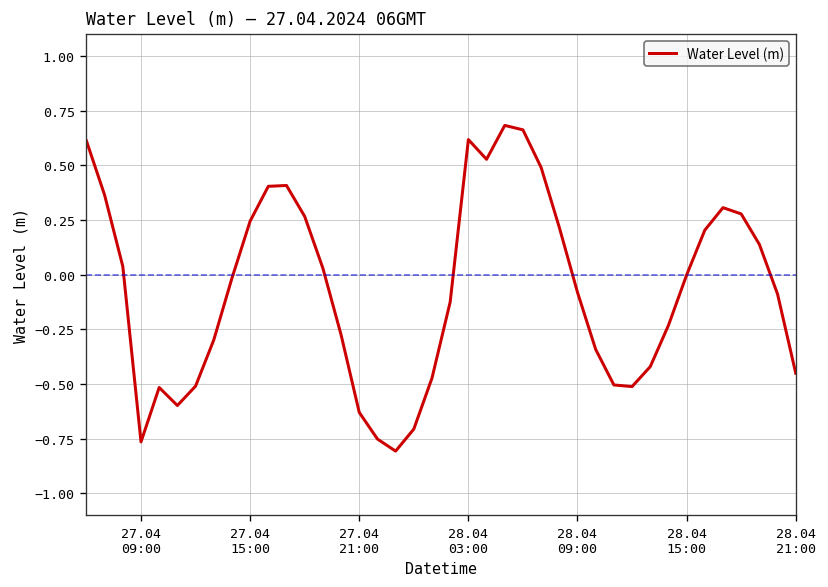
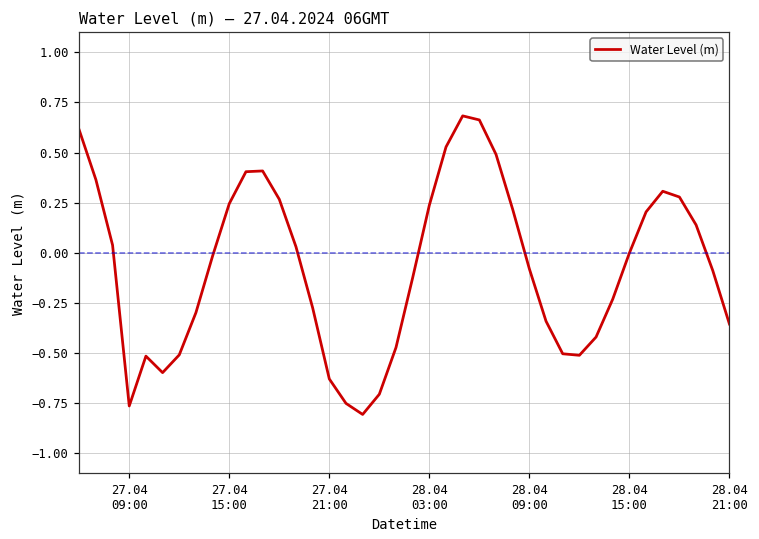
28.04 03:00: 0.62 -> 0.24
28.04 21:00: -0.45 -> -0.36
